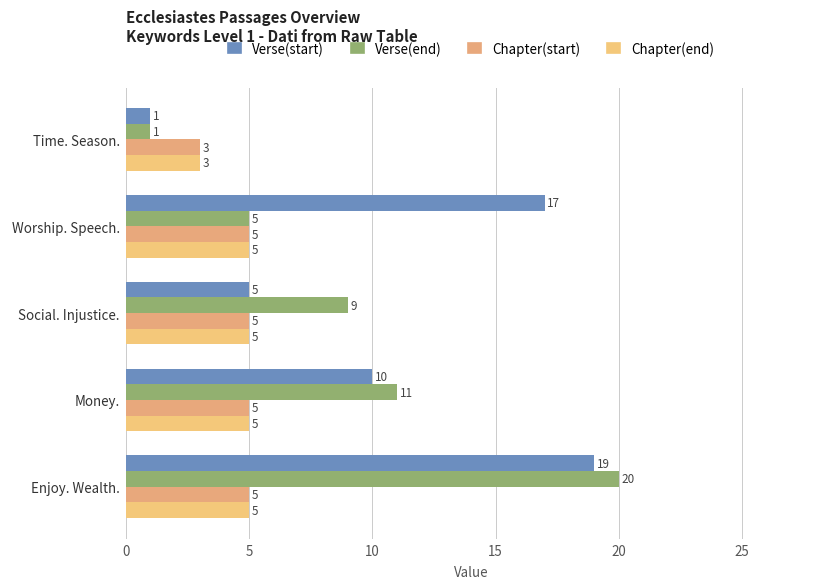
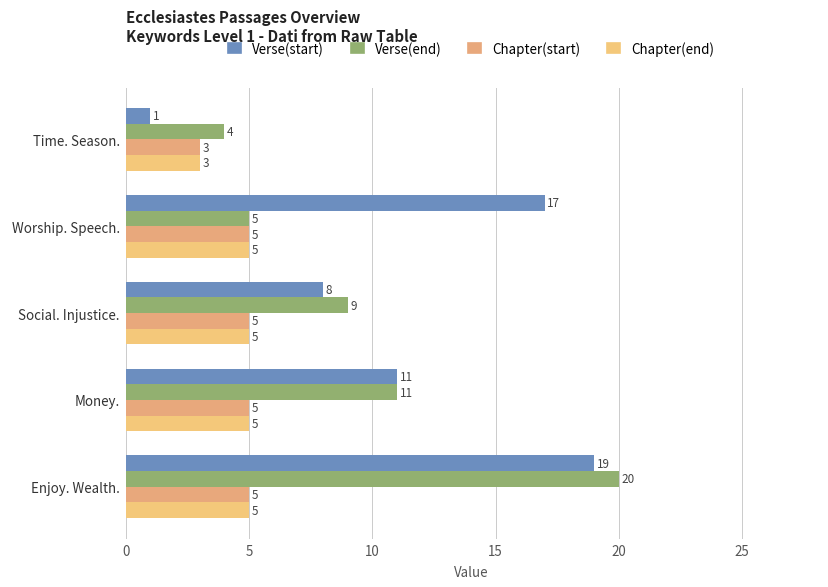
Verse(end), Time. Season.: 1 -> 4
Verse(start), Social. Injustice.: 5 -> 8
Verse(start), Money.: 10 -> 11
